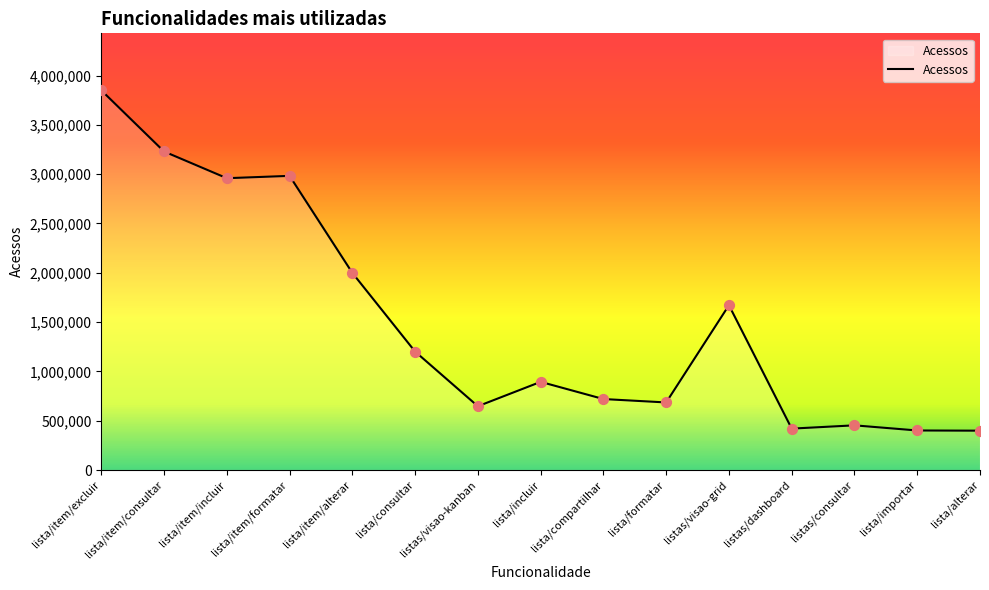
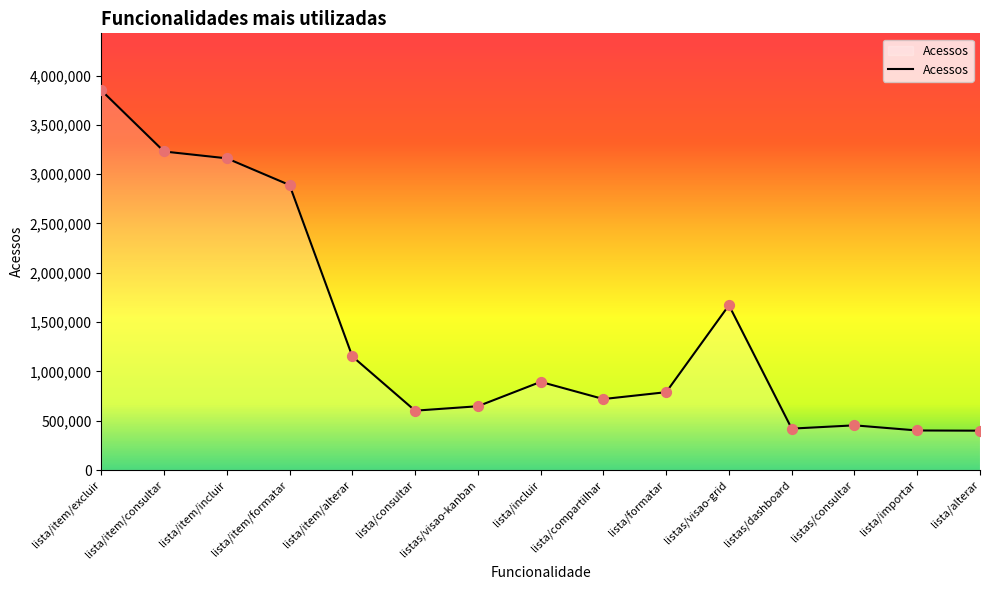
lista/item/incluir: 3,000,000 -> 3,200,000
lista/item/formatar: 3,000,000 -> 2,900,000
lista/item/alterar: 2,000,000 -> 1,200,000
lista/consultar: 1,200,000 -> 600,000
lista/formatar: 700,000 -> 800,000
